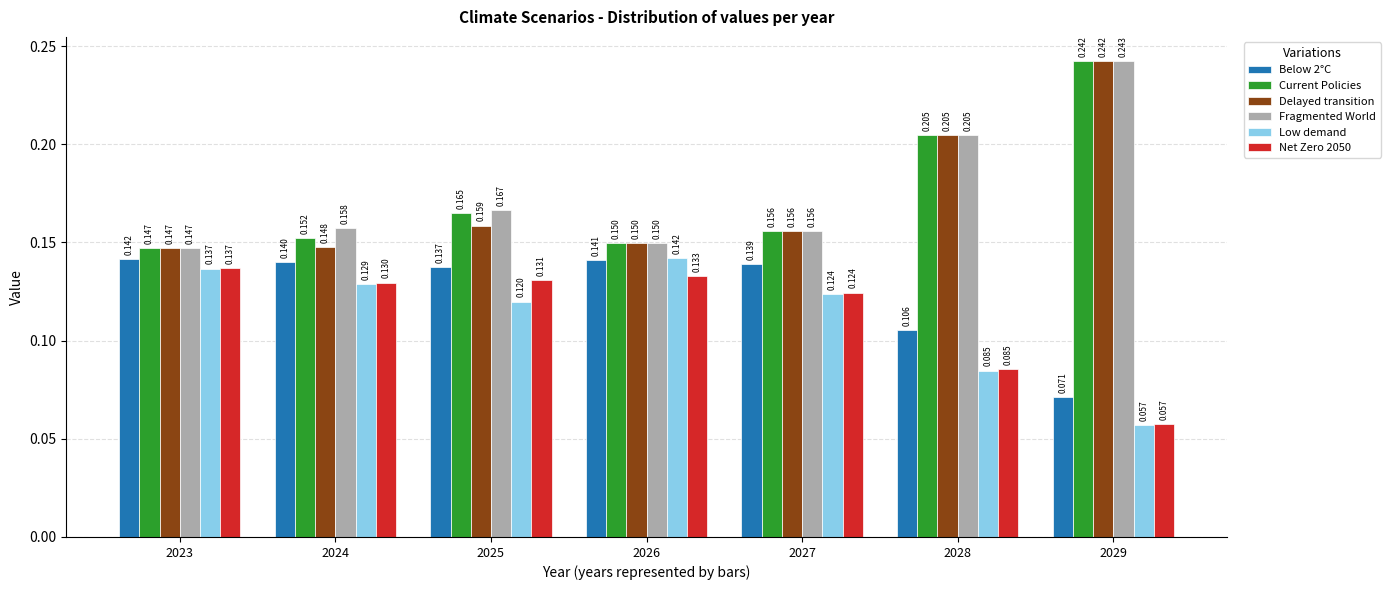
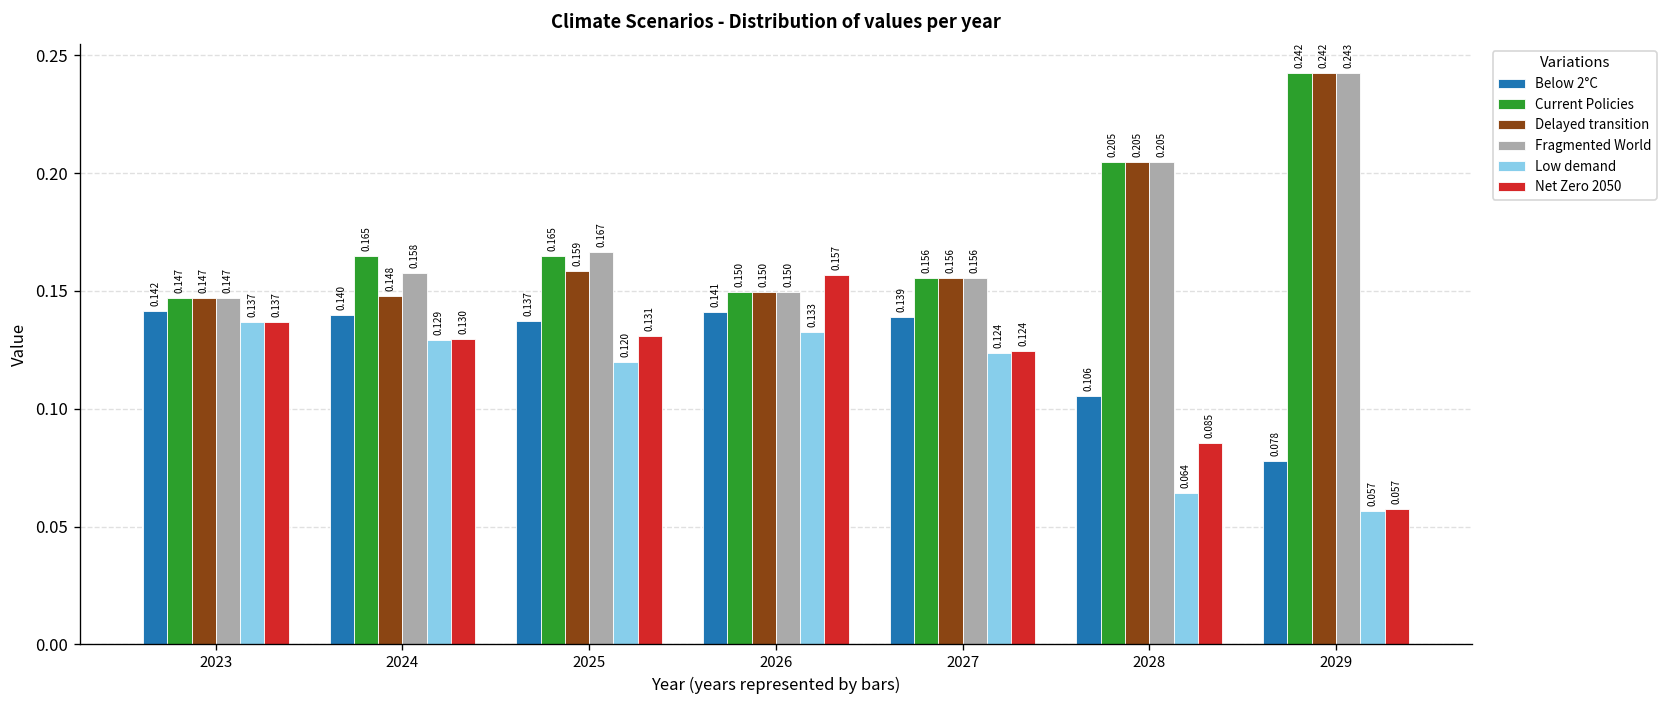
Current Policies, 2024: 0.152 -> 0.165
Low demand, 2026: 0.142 -> 0.133
Net Zero 2050, 2026: 0.133 -> 0.157
Low demand, 2028: 0.085 -> 0.064
Below 2°C, 2029: 0.071 -> 0.078
